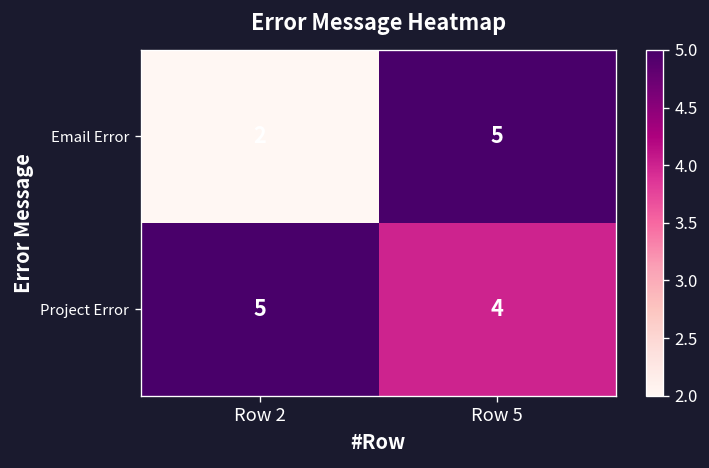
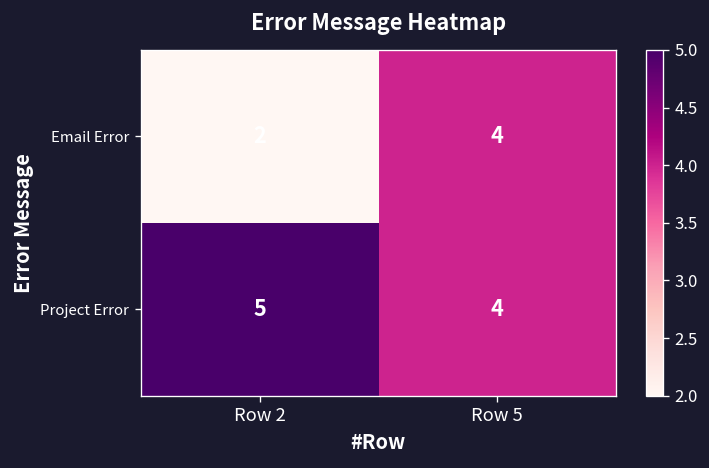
Email Error, Row 5: 5 -> 4
